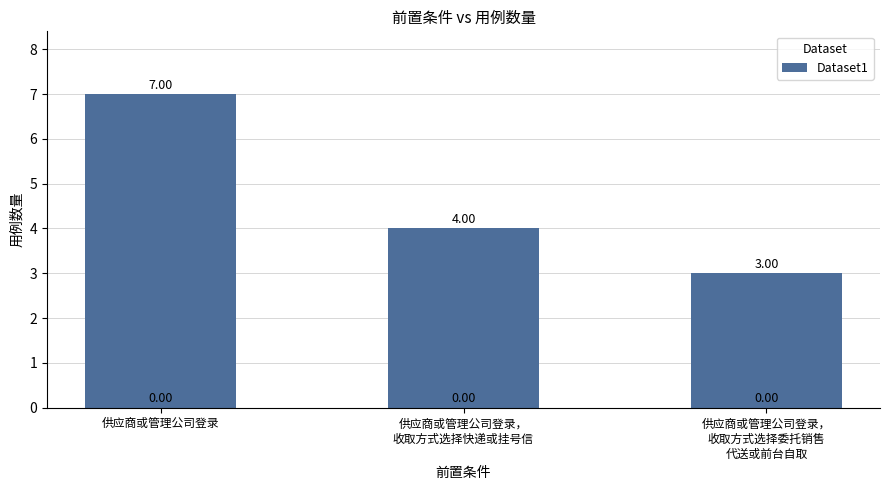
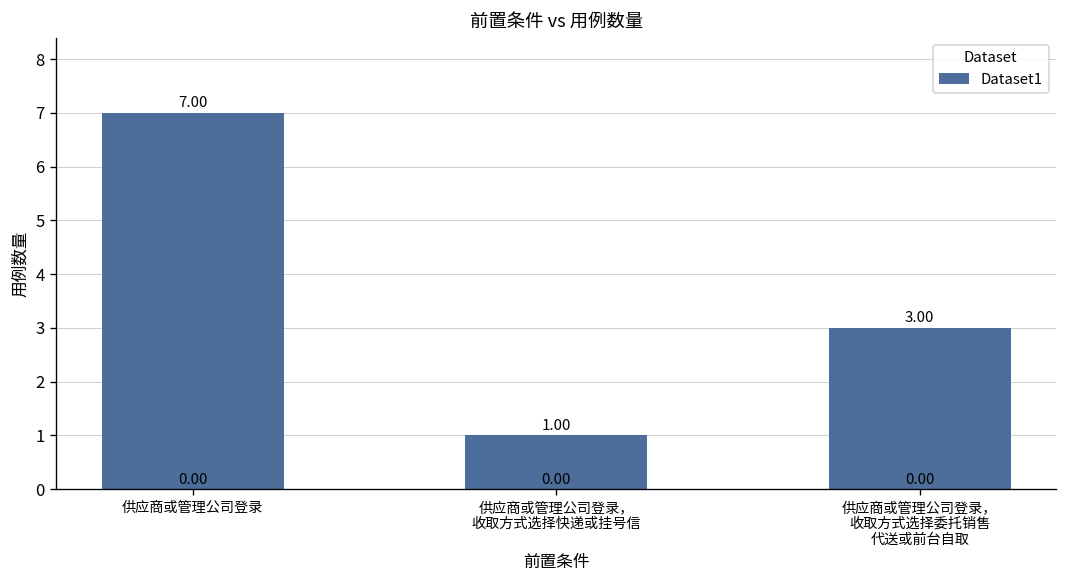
供应商或管理公司登录， 收取方式选择快递或挂号信: 4.00 -> 1.00
